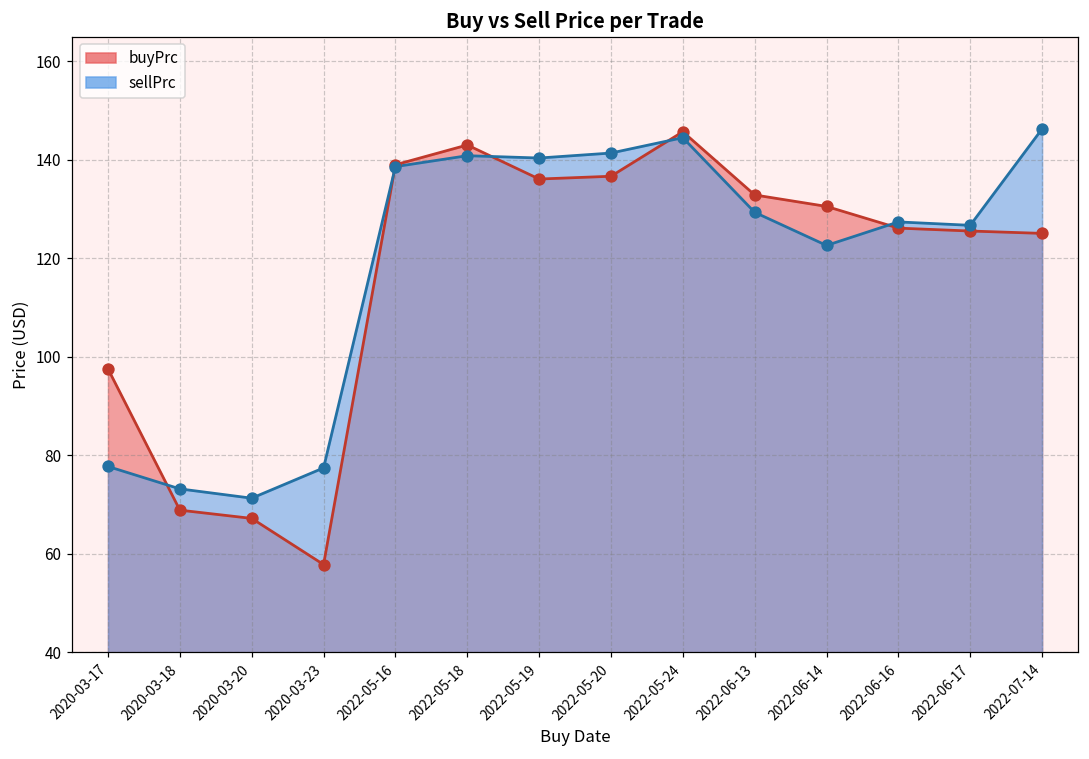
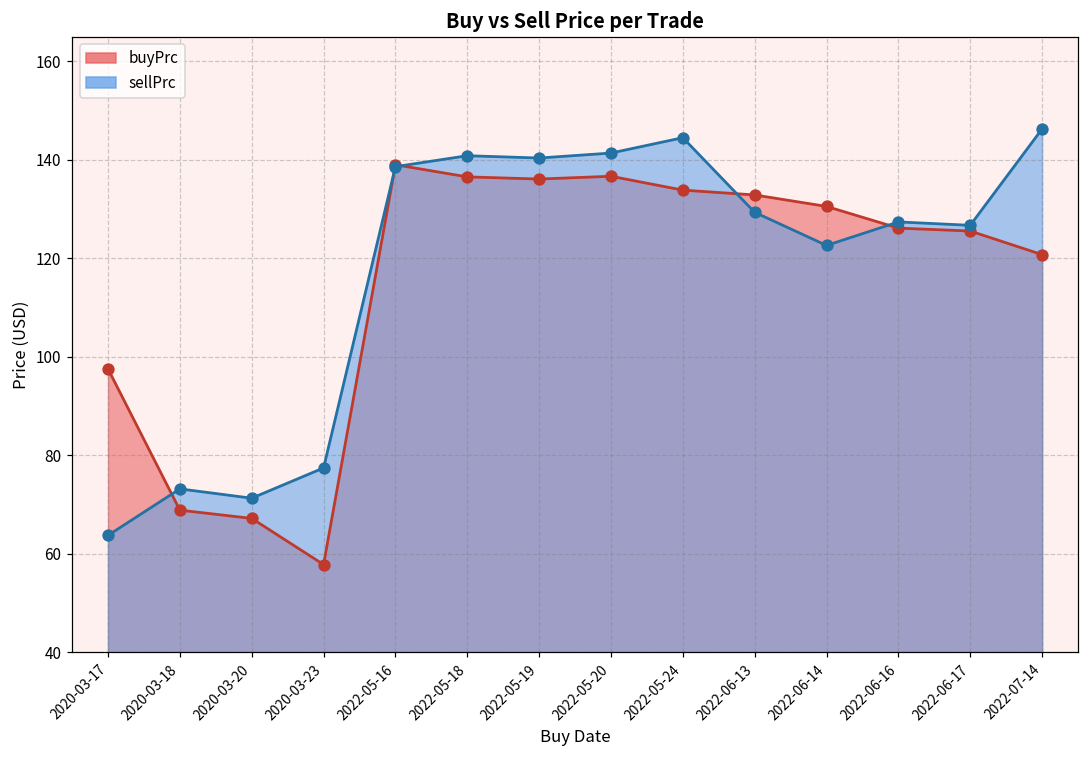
sellPrc, 2020-03-17: 78 -> 64
buyPrc, 2022-05-18: 143 -> 137
buyPrc, 2022-05-24: 146 -> 134
buyPrc, 2022-07-14: 125 -> 121
